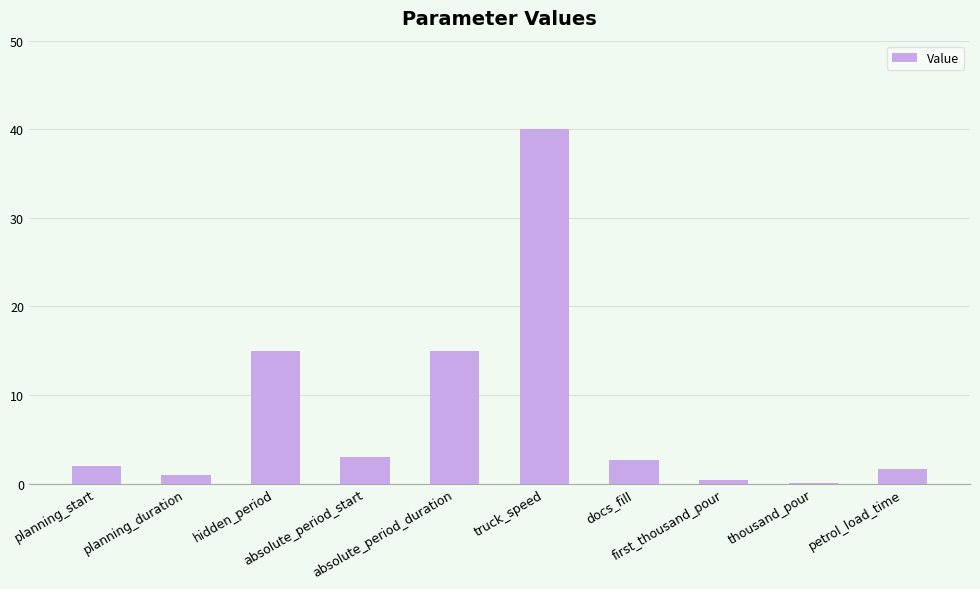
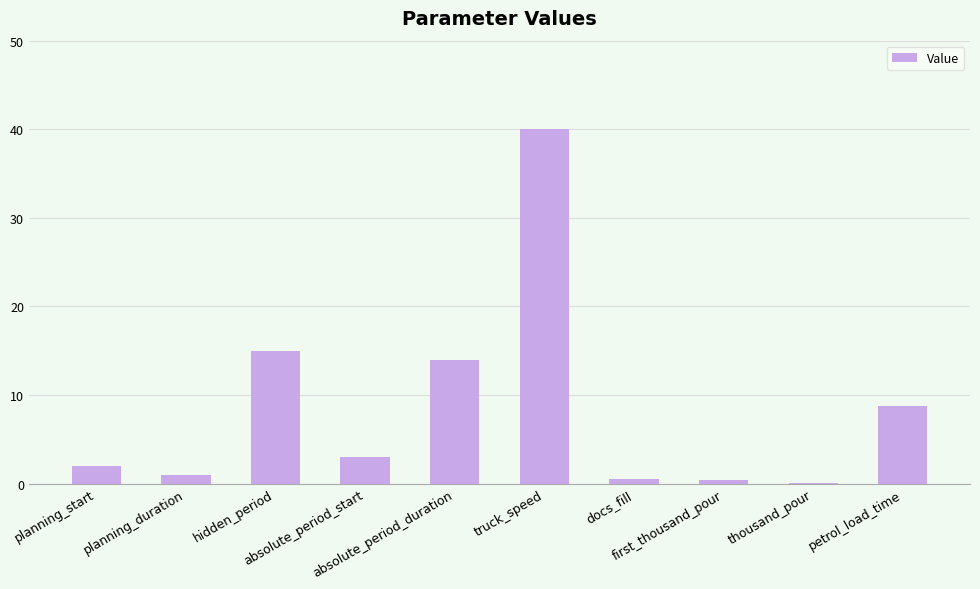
absolute_period_duration: 15 -> 14
docs_fill: 3 -> 1
petrol_load_time: 2 -> 9
